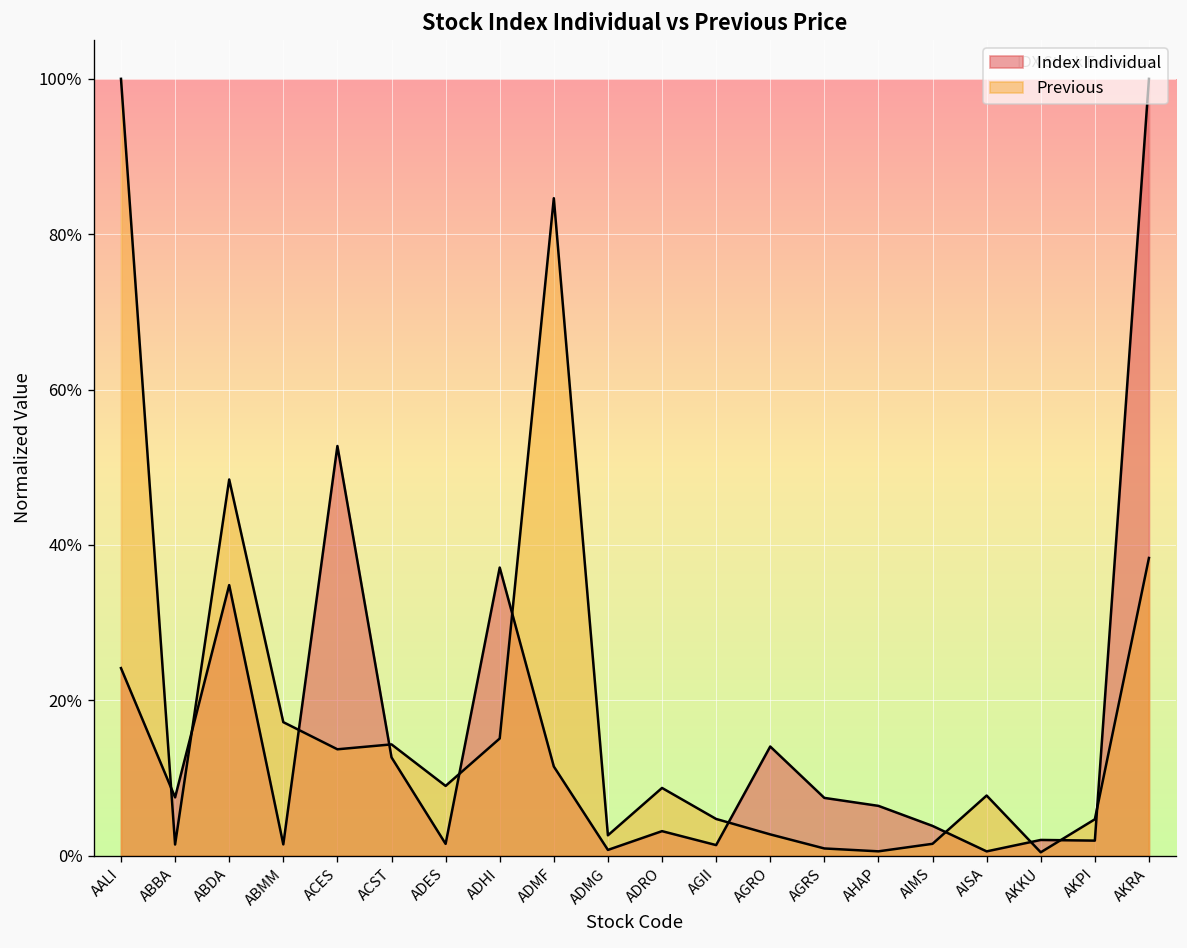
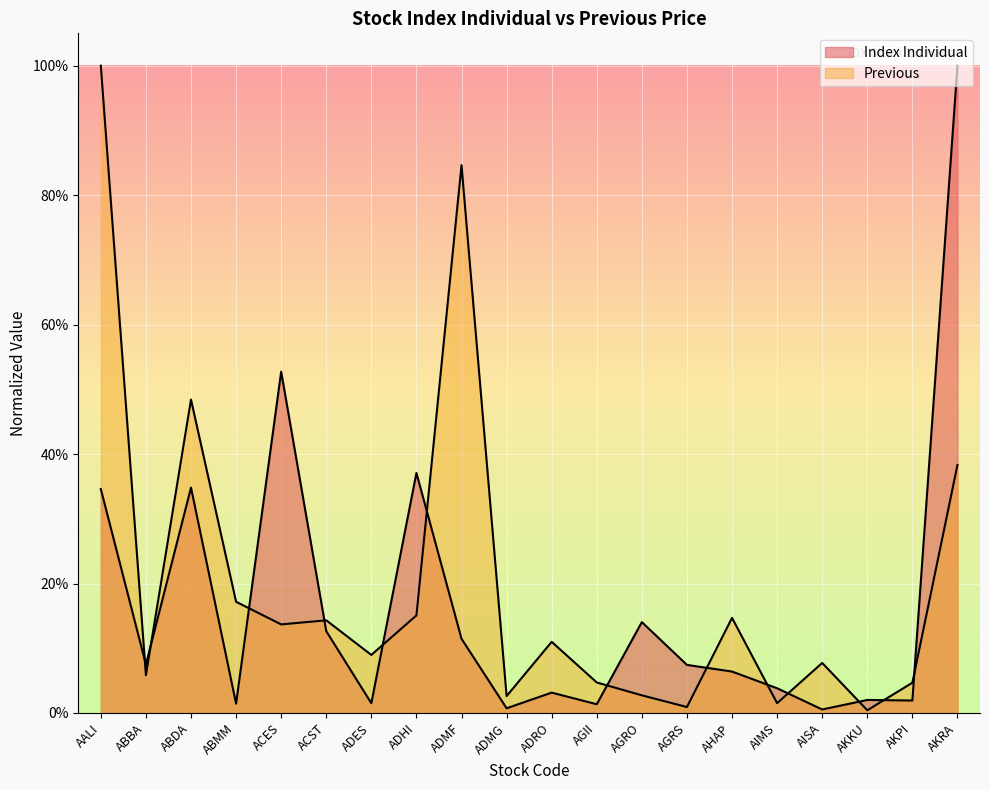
Index Individual, AALI: 24% -> 35%
Previous, ABBA: 1% -> 6%
Previous, ADRO: 9% -> 11%
Previous, AHAP: 1% -> 15%
